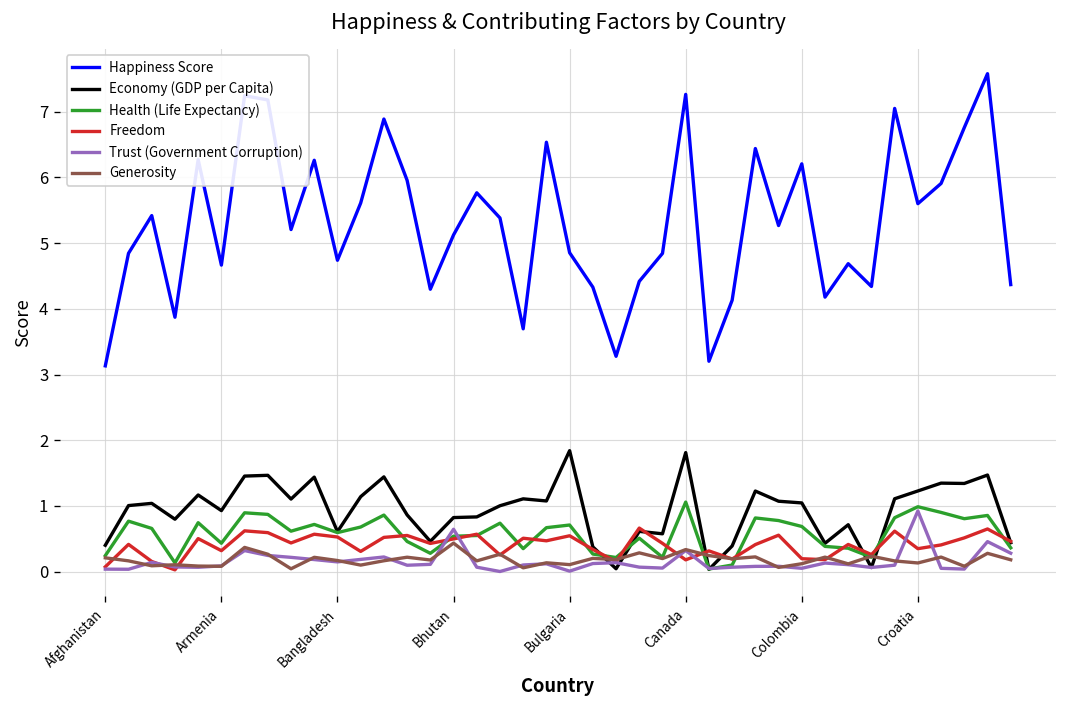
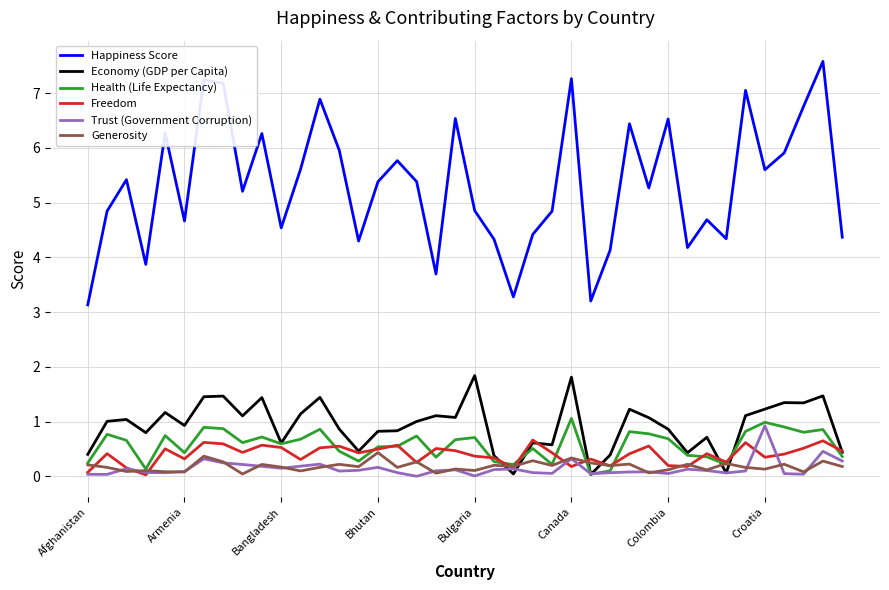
Happiness Score, Bangladesh: 4.7 -> 4.5
Happiness Score, Bhutan: 5.1 -> 5.4
Trust (Government Corruption), Bhutan: 0.6 -> 0.2
Freedom, Bulgaria: 0.5 -> 0.4
Happiness Score, Colombia: 6.2 -> 6.5
Economy (GDP per Capita), Colombia: 1.0 -> 0.9
